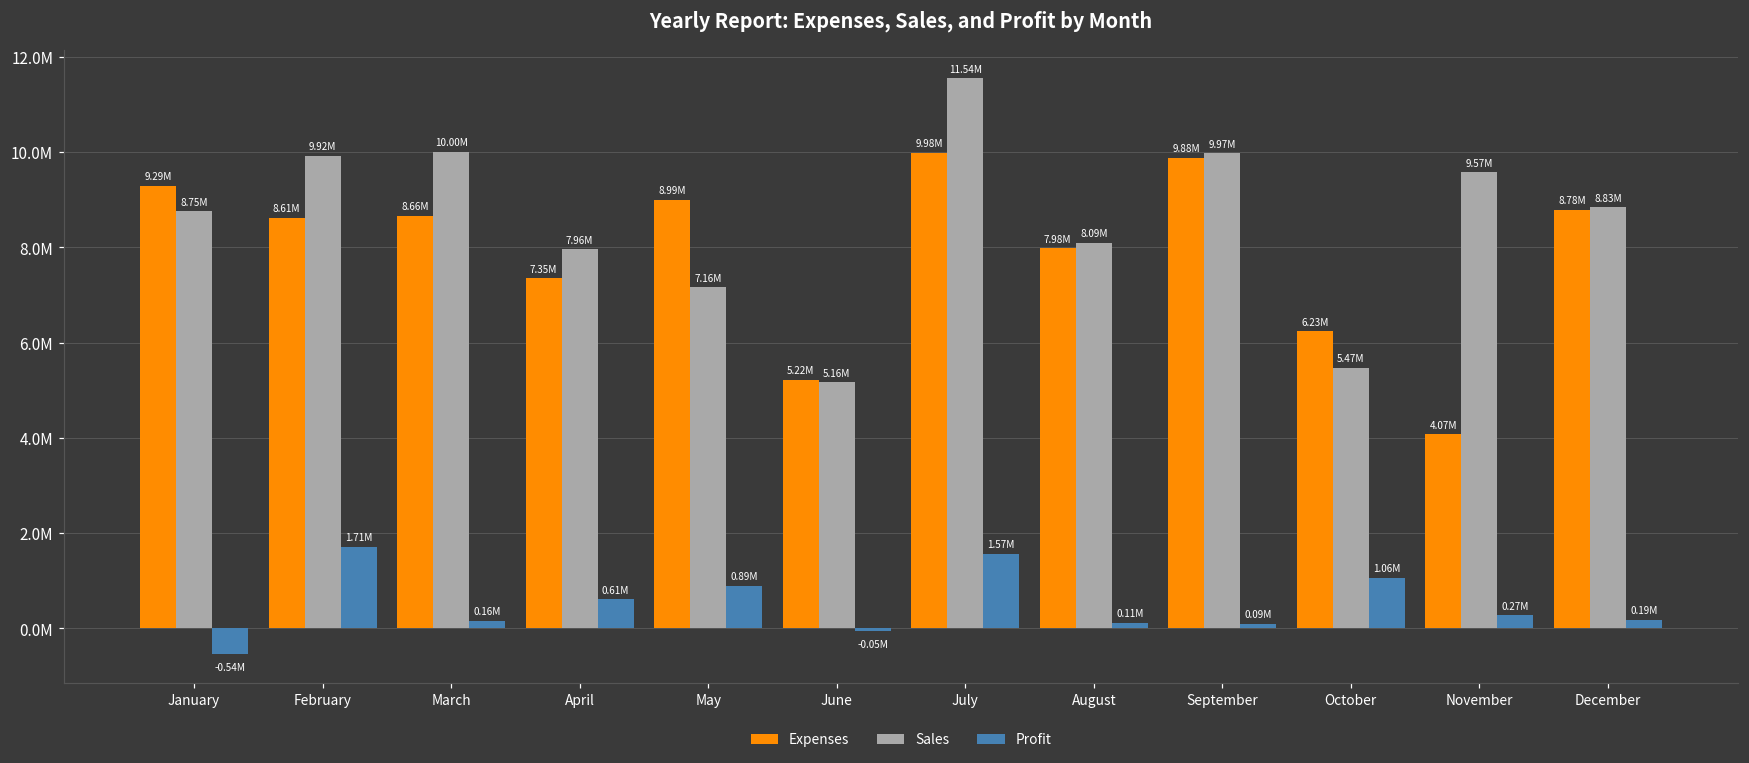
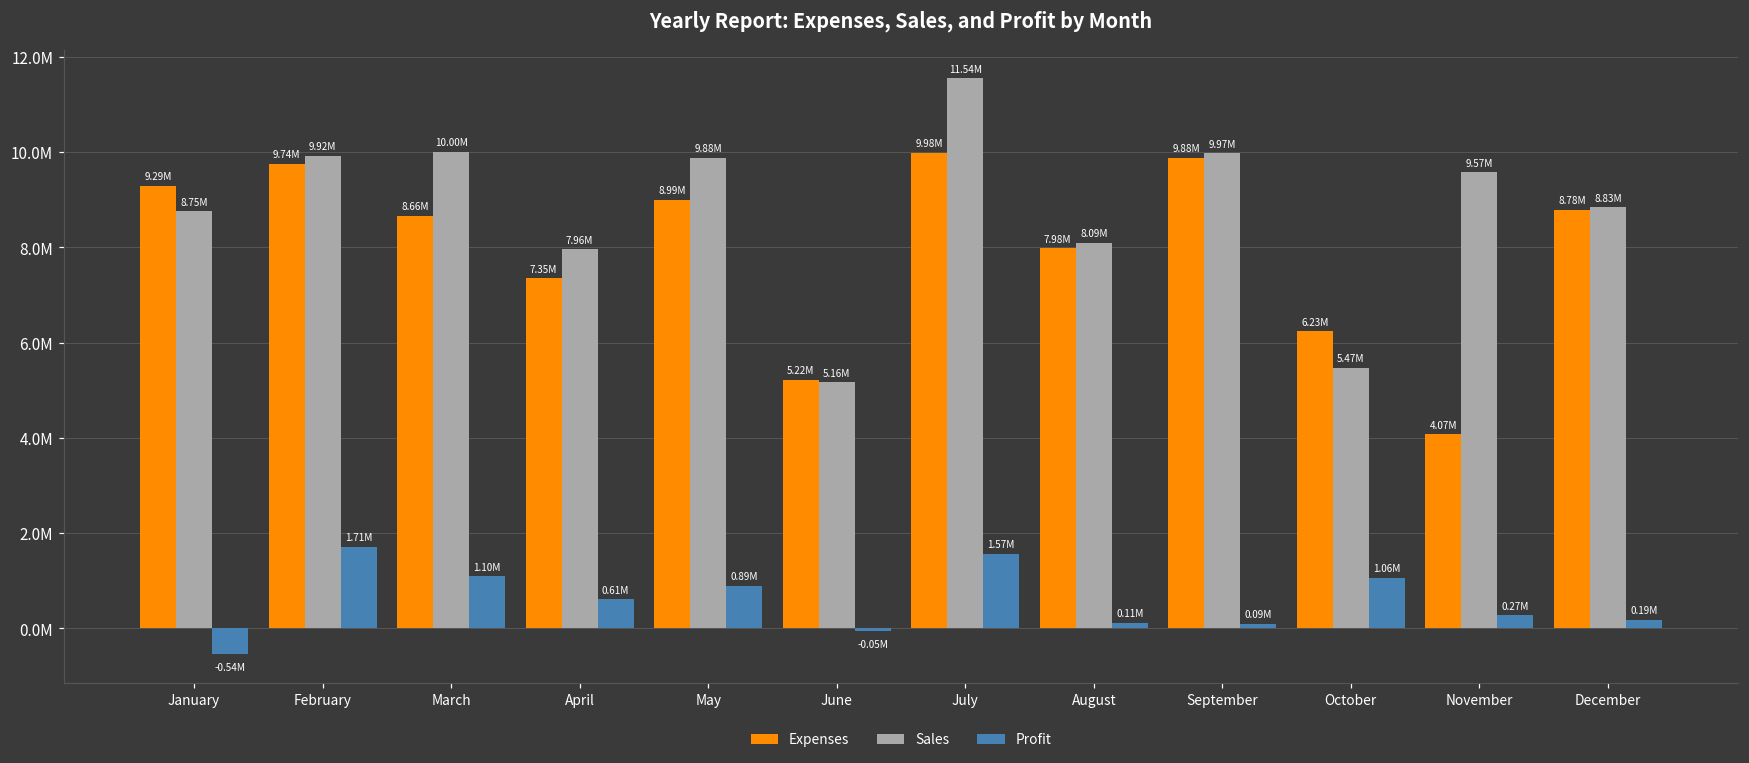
Expenses, February: 8.61M -> 9.74M
Profit, March: 0.16M -> 1.10M
Sales, May: 7.16M -> 9.88M
